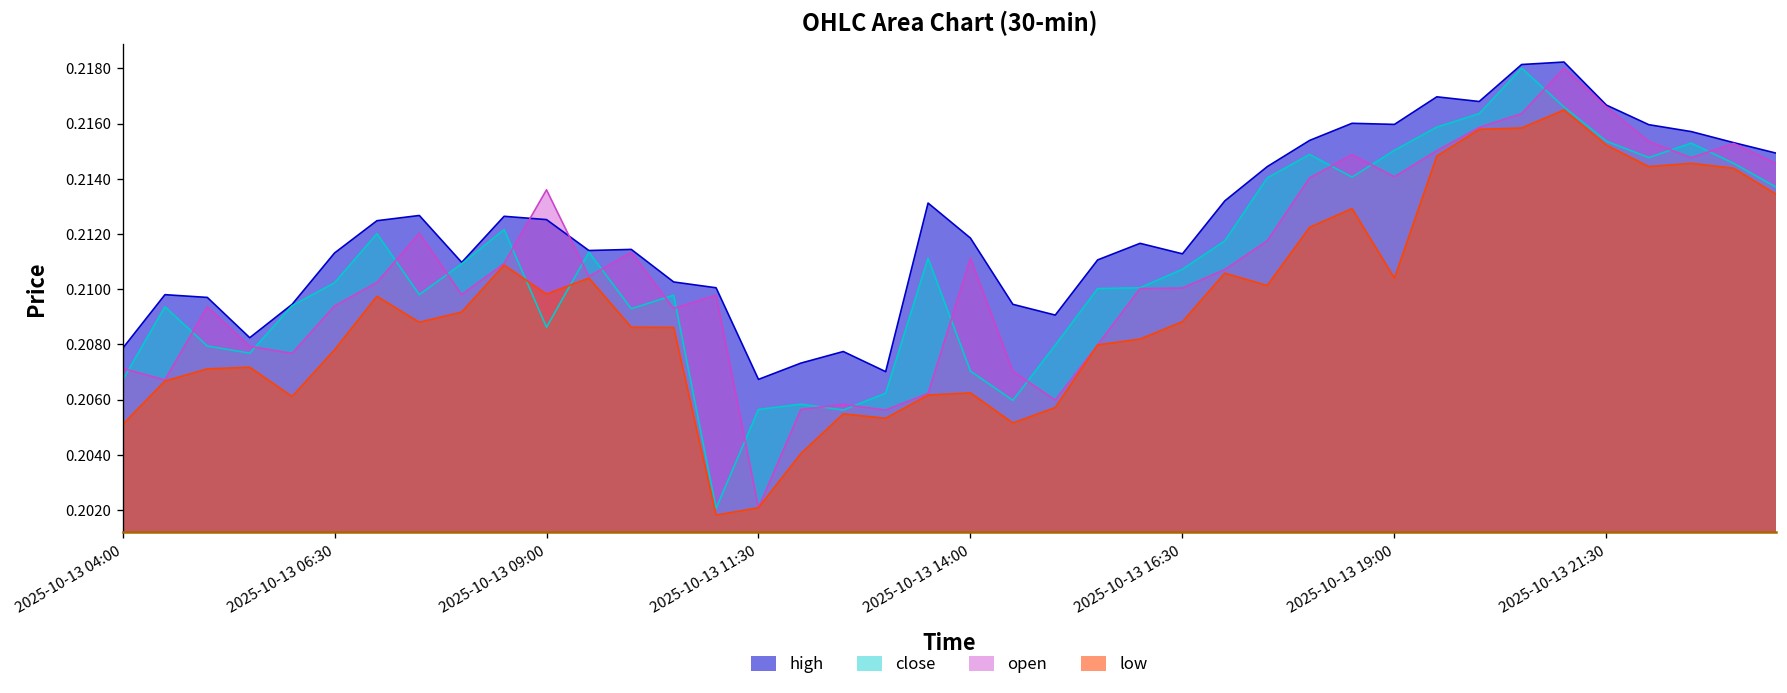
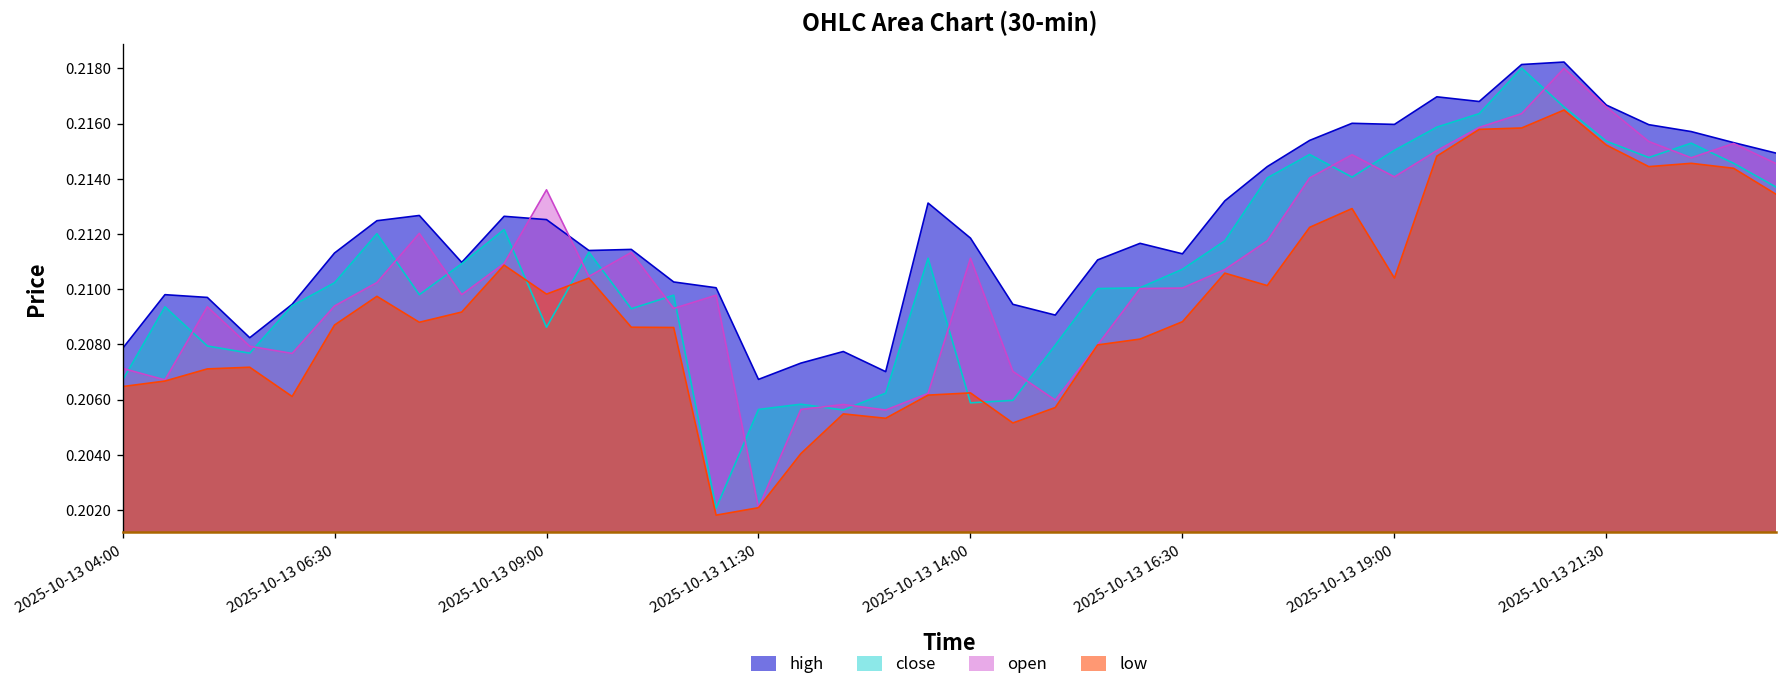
low, 2025-10-13 04:00: 0.2051 -> 0.2065
low, 2025-10-13 06:30: 0.2078 -> 0.2087
close, 2025-10-13 14:00: 0.2070 -> 0.2059
